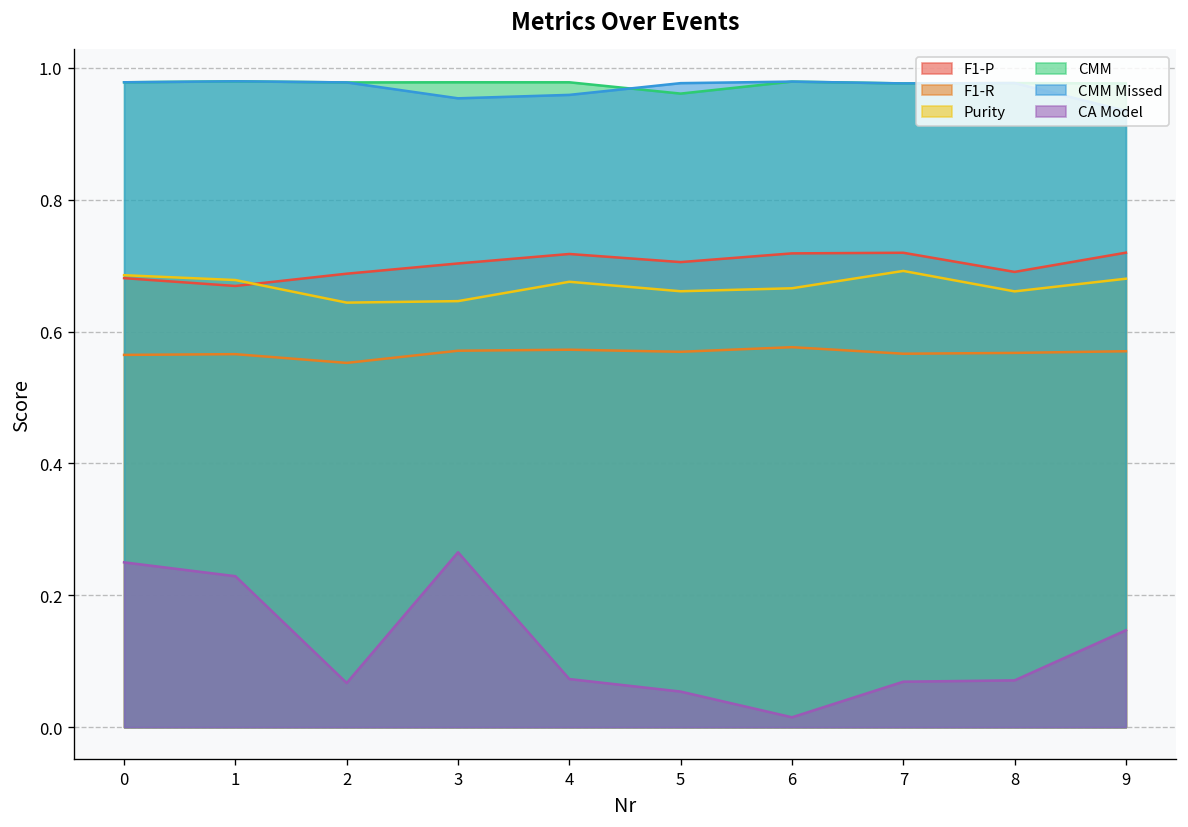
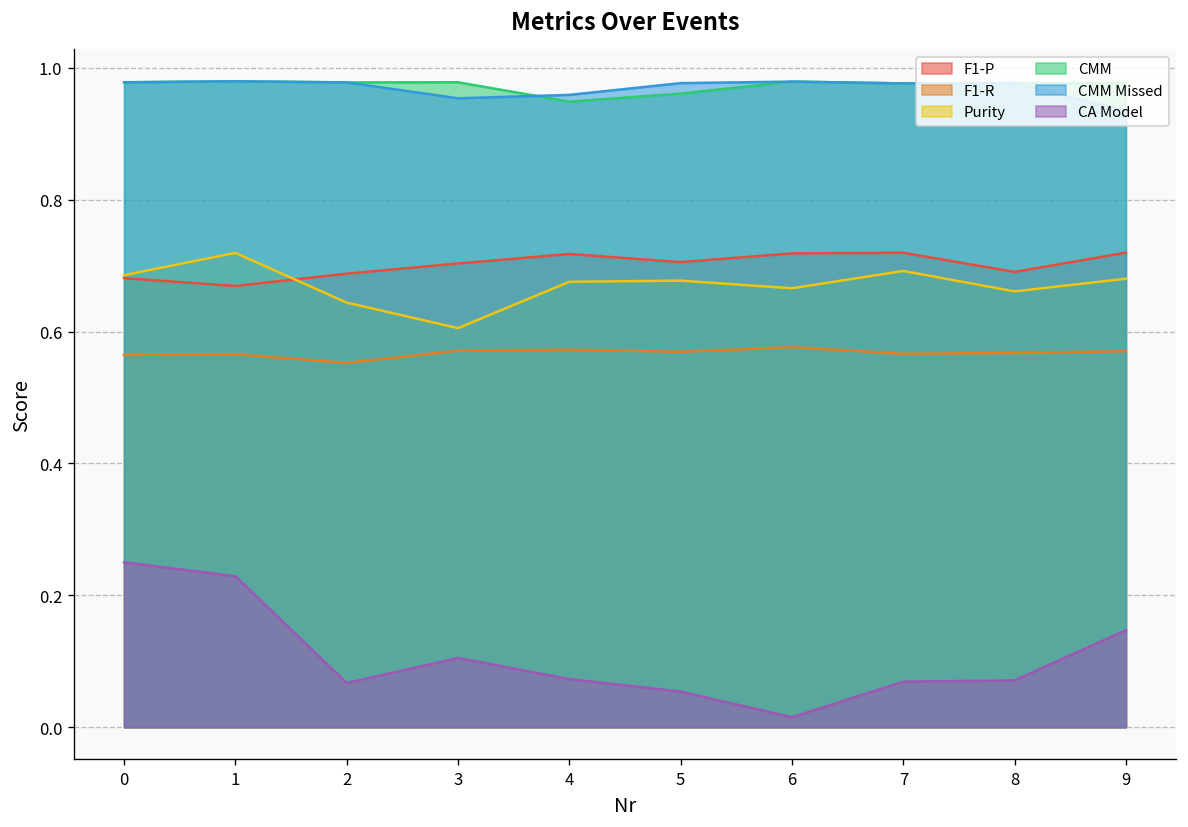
Purity, 1: 0.68 -> 0.72
Purity, 3: 0.65 -> 0.61
CA Model, 3: 0.27 -> 0.10
CMM, 4: 0.98 -> 0.95
Purity, 5: 0.66 -> 0.68
